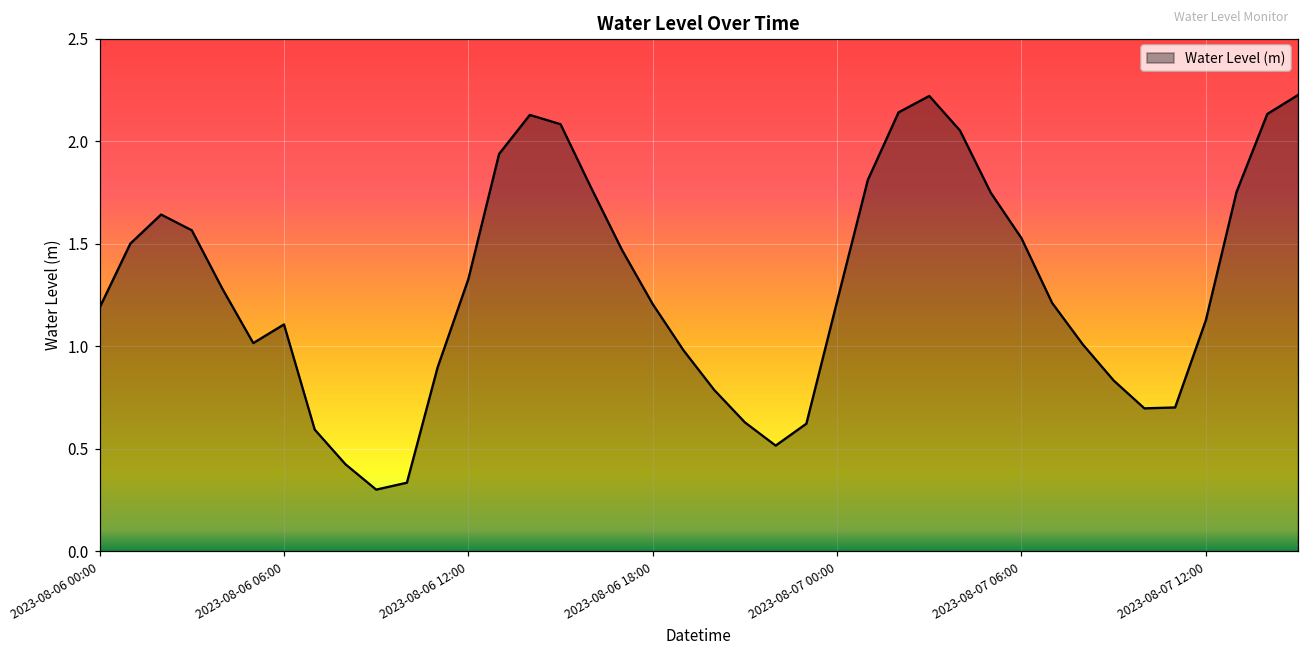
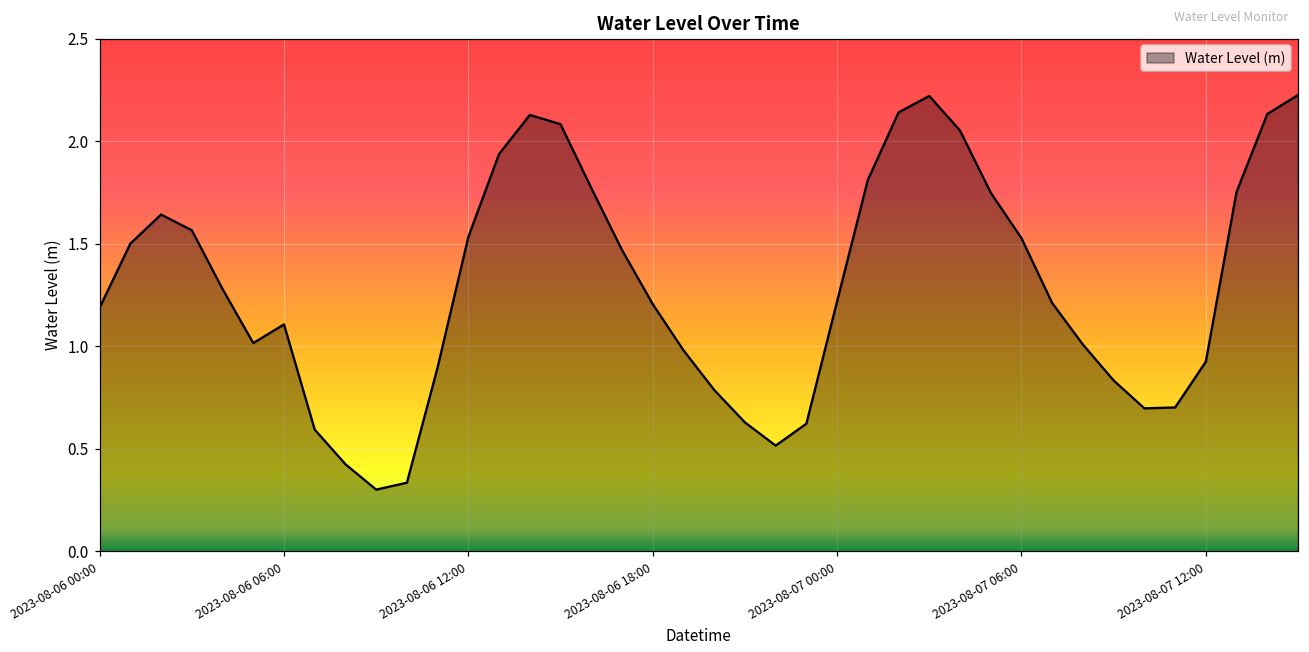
2023-08-06 12:00: 1.33 -> 1.53
2023-08-07 12:00: 1.13 -> 0.92
